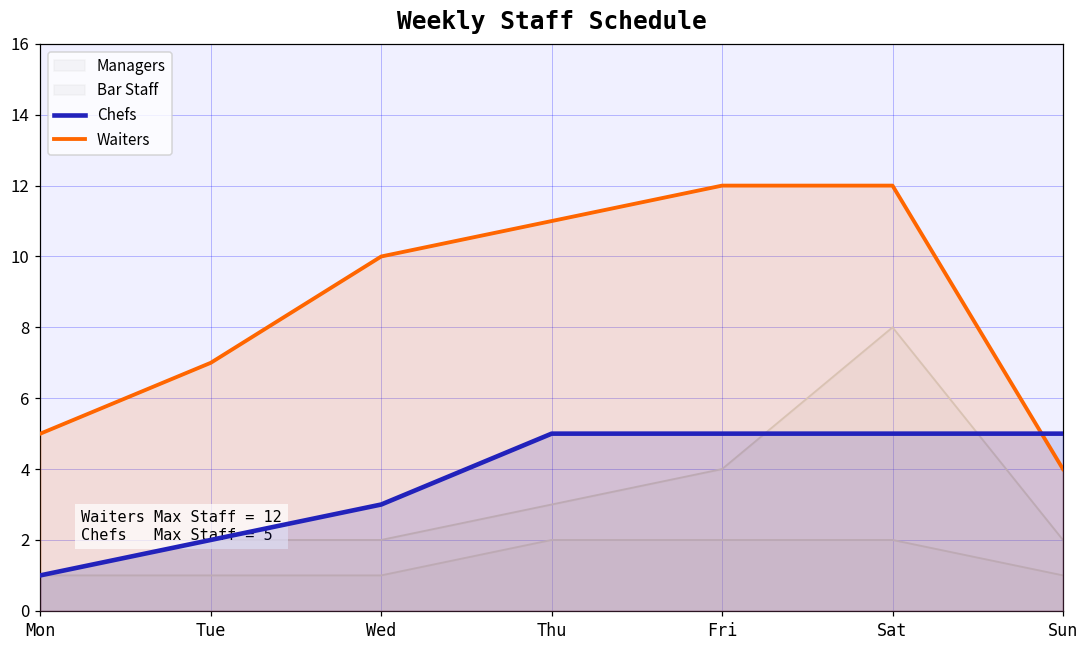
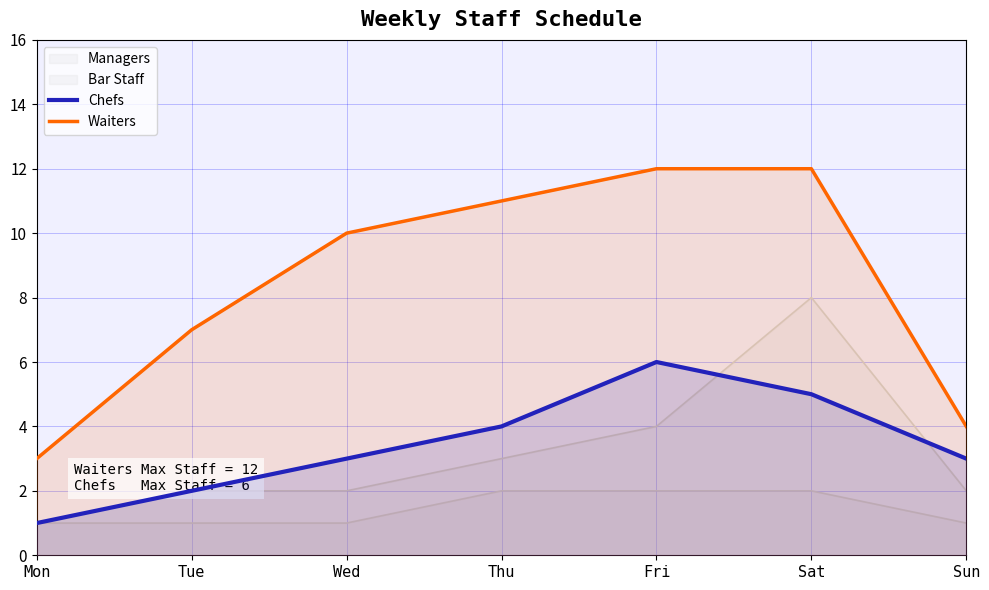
Waiters, Mon: 5 -> 3
Chefs, Thu: 5 -> 4
Chefs, Fri: 5 -> 6
Chefs, Sun: 5 -> 3
